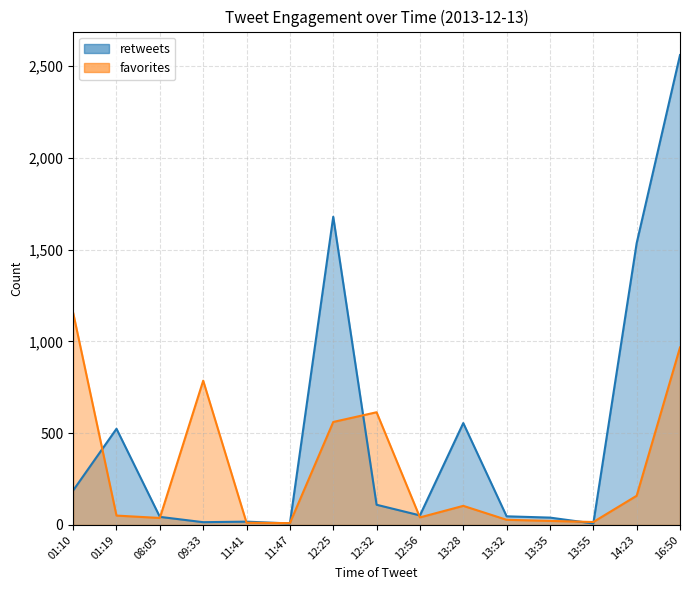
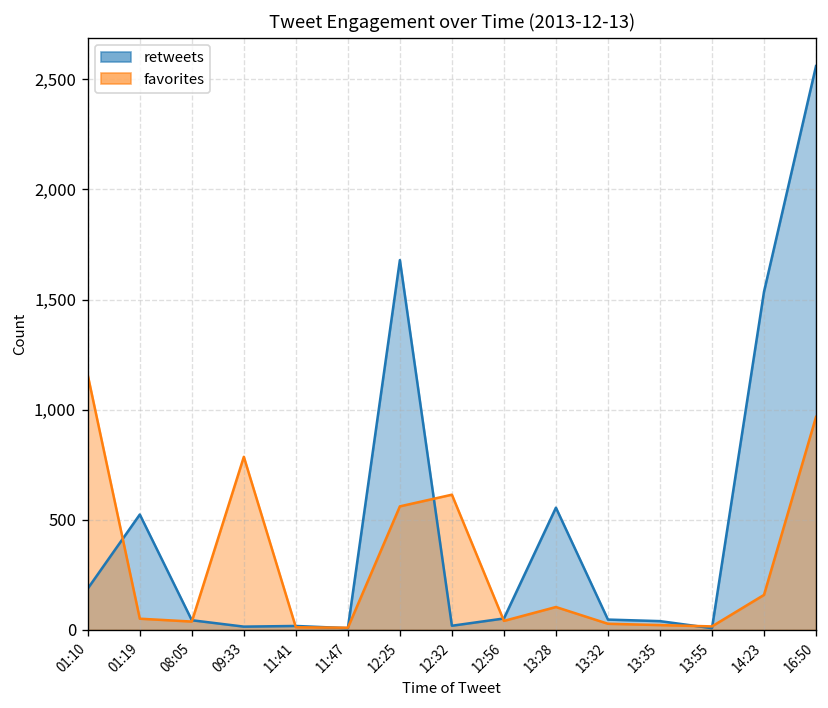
retweets, 12:32: 110 -> 20
